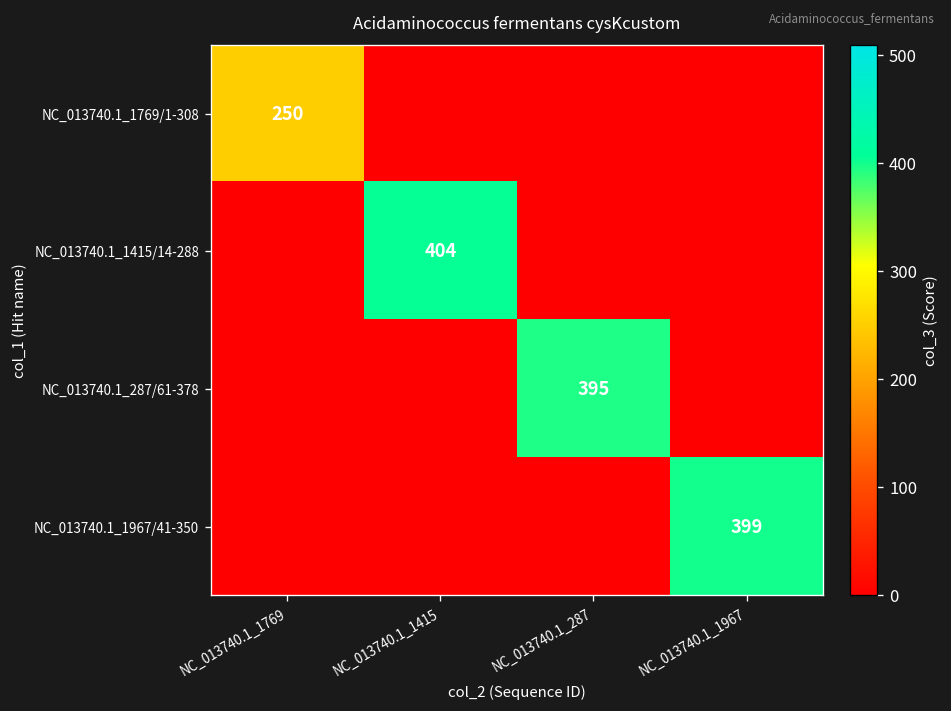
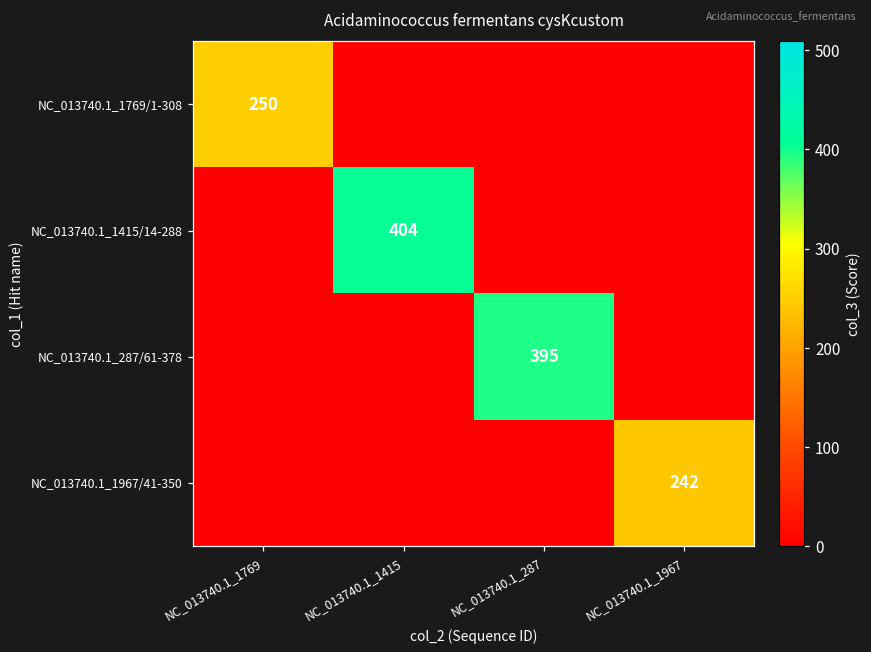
NC_013740.1_1967/41-350, NC_013740.1_1967: 399 -> 242
